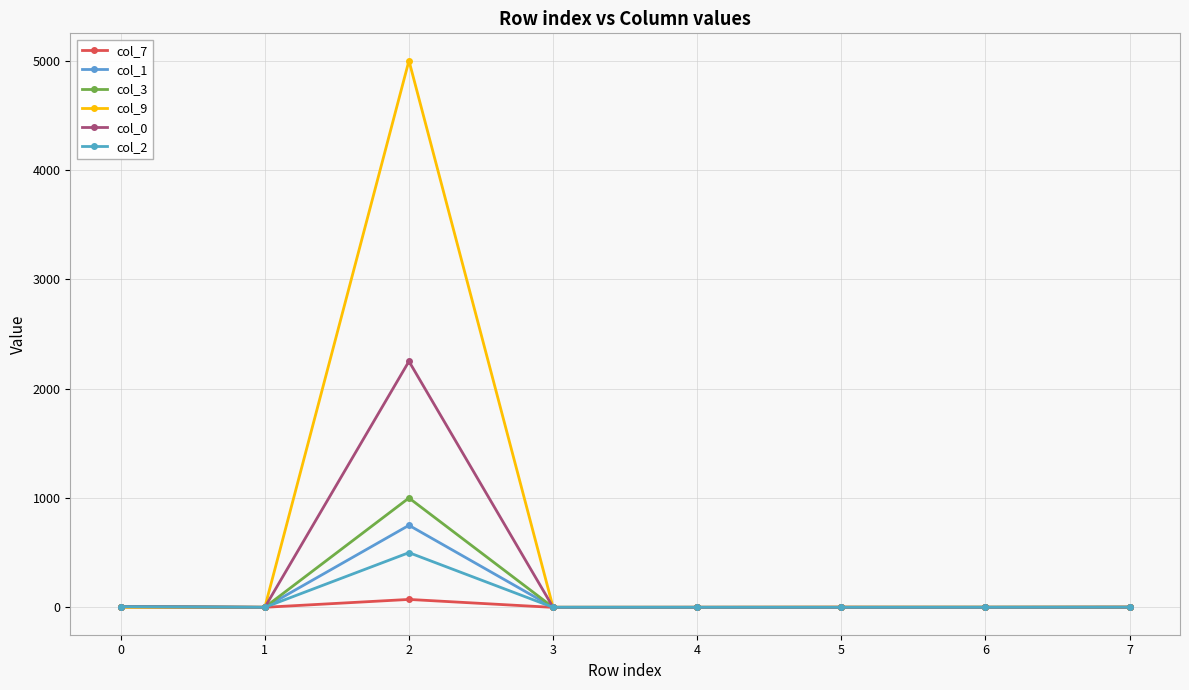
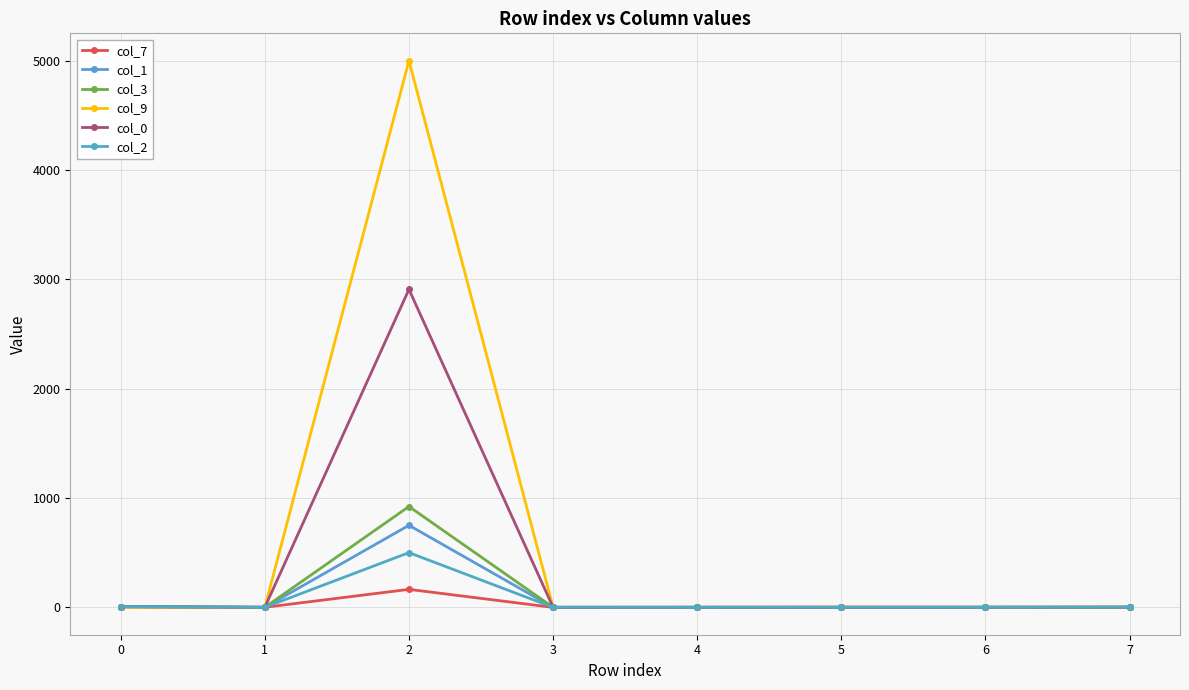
col_7, 2: 70 -> 160
col_3, 2: 1000 -> 920
col_0, 2: 2250 -> 2910
